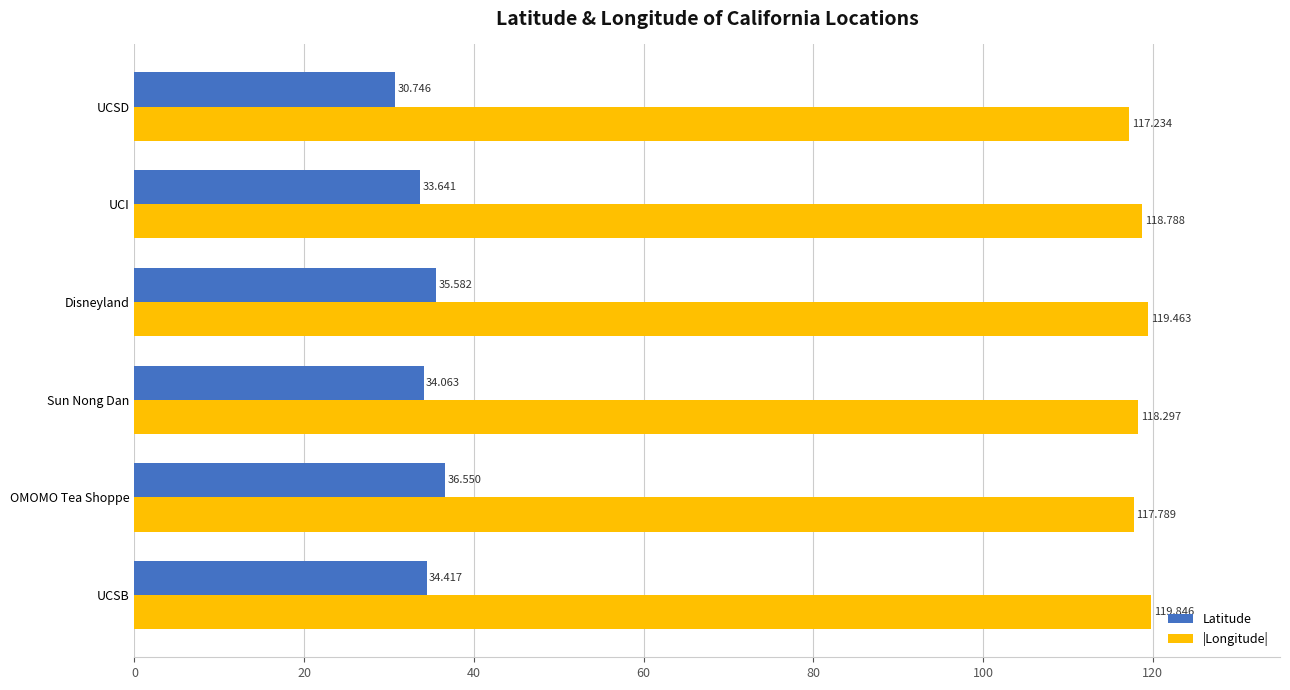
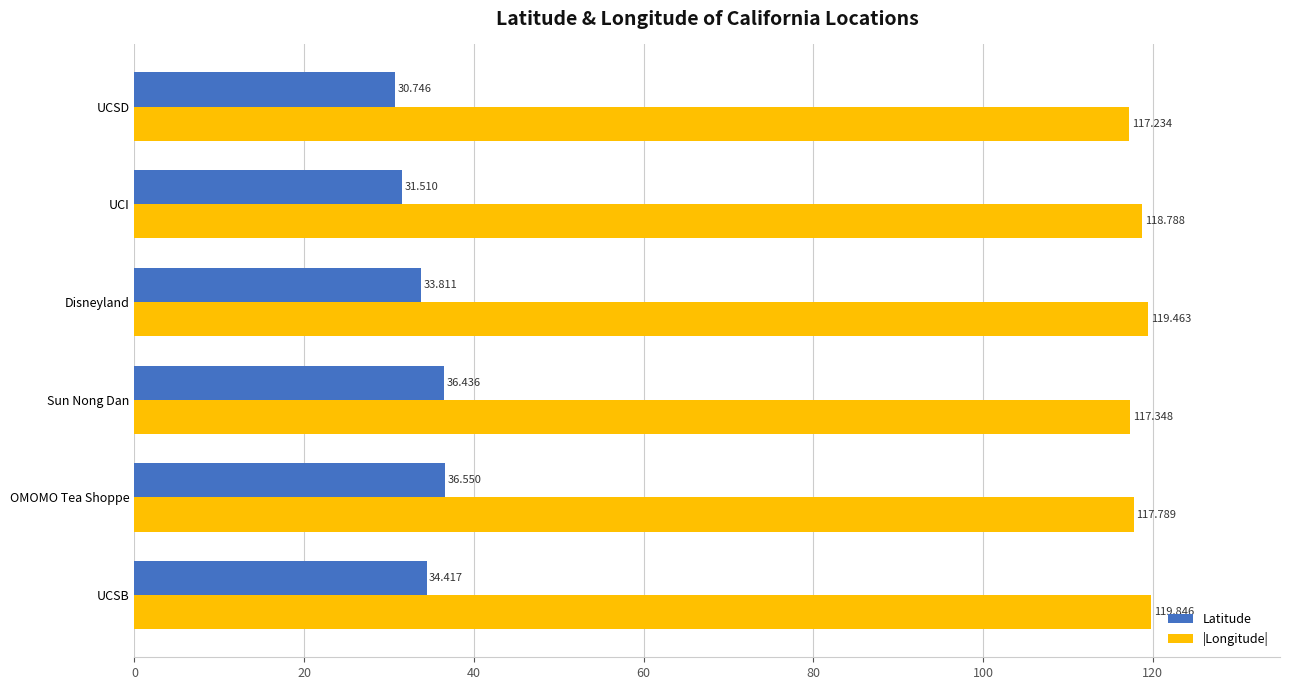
Latitude, UCI: 33.641 -> 31.510
Latitude, Disneyland: 35.582 -> 33.811
Latitude, Sun Nong Dan: 34.063 -> 36.436
|Longitude|, Sun Nong Dan: 118.297 -> 117.348
